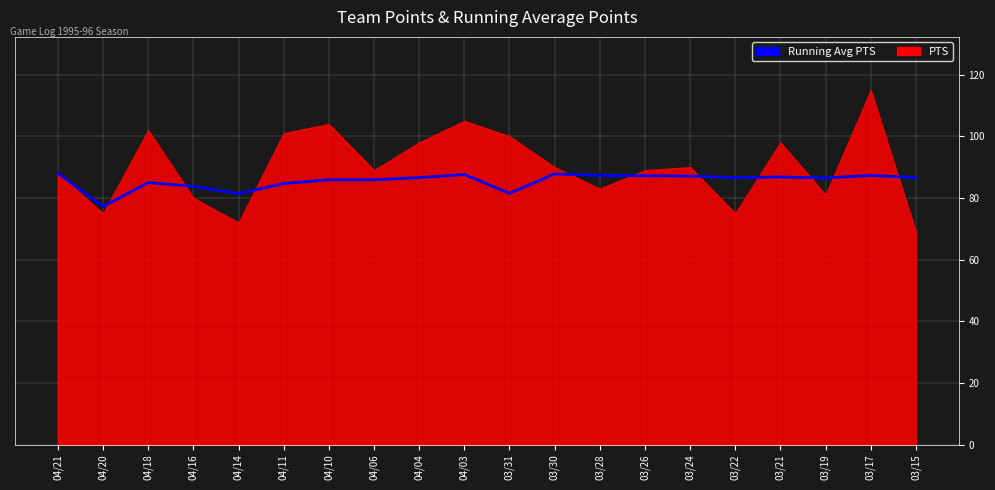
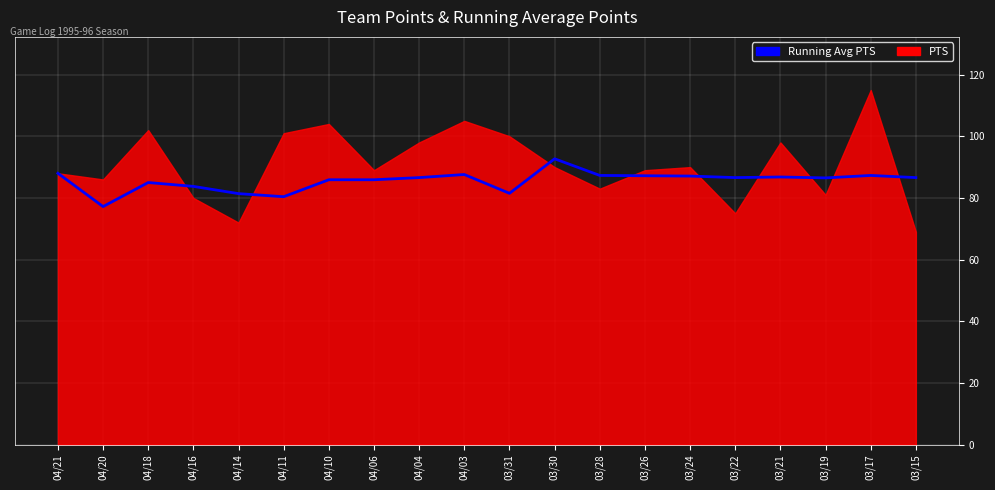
PTS, 04/20: 75 -> 86
Running Avg PTS, 04/11: 85 -> 80
Running Avg PTS, 03/30: 88 -> 93
